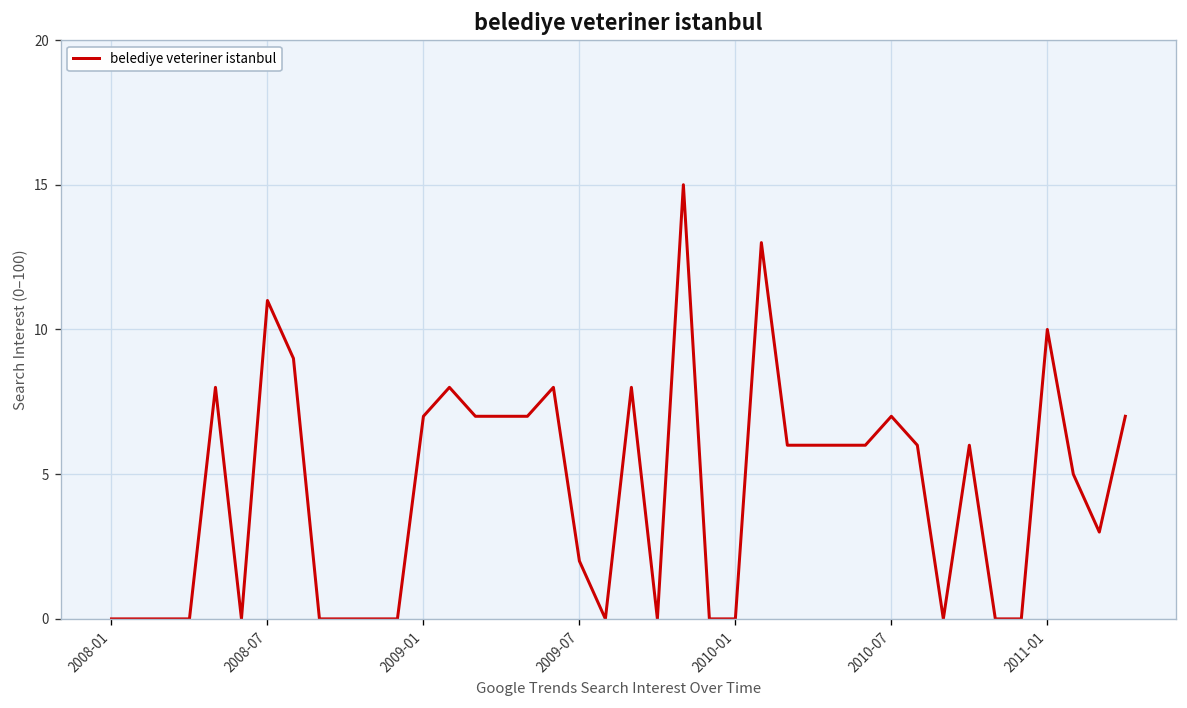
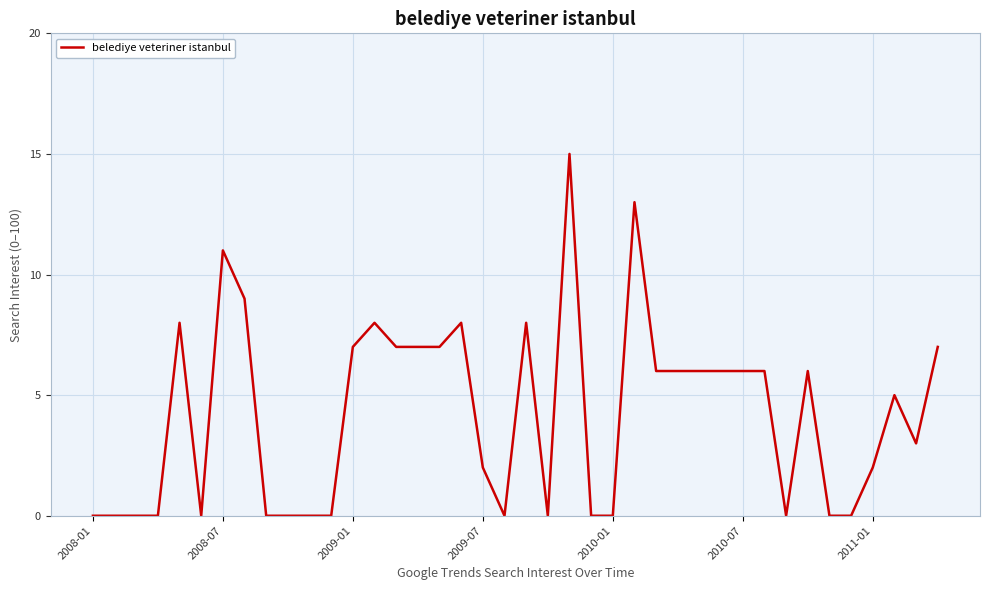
2010-07: 7 -> 6
2011-01: 10 -> 2
